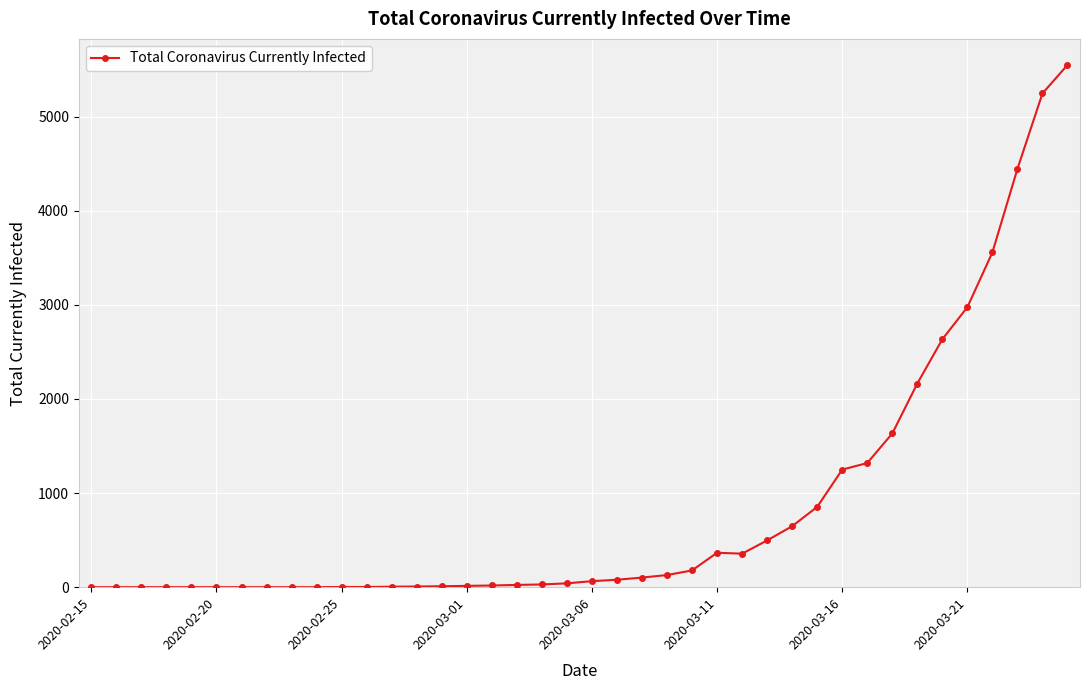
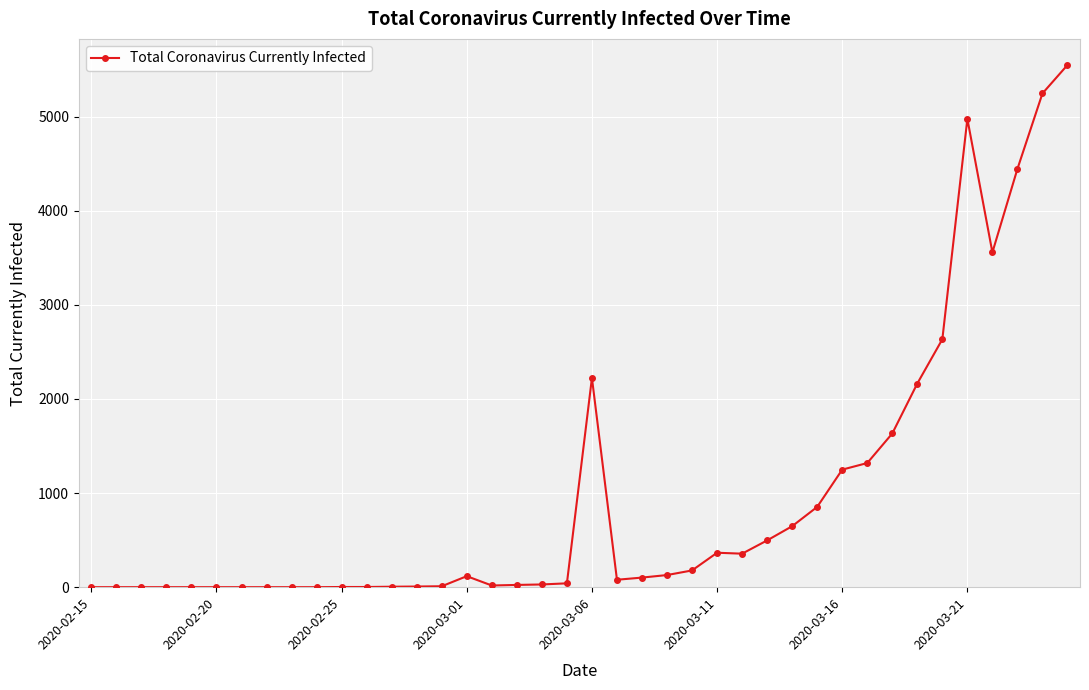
2020-03-01: 0 -> 100
2020-03-06: 100 -> 2200
2020-03-21: 3000 -> 5000
